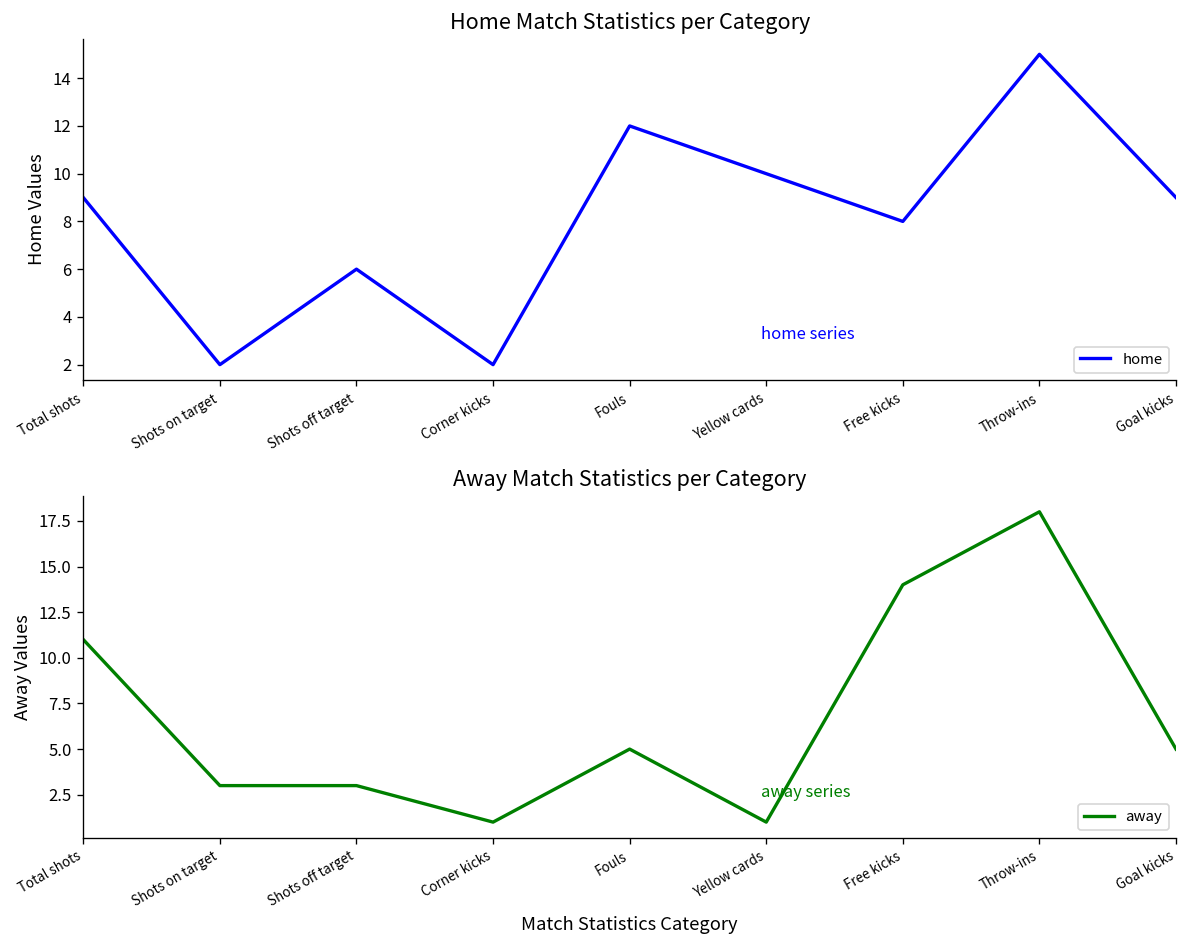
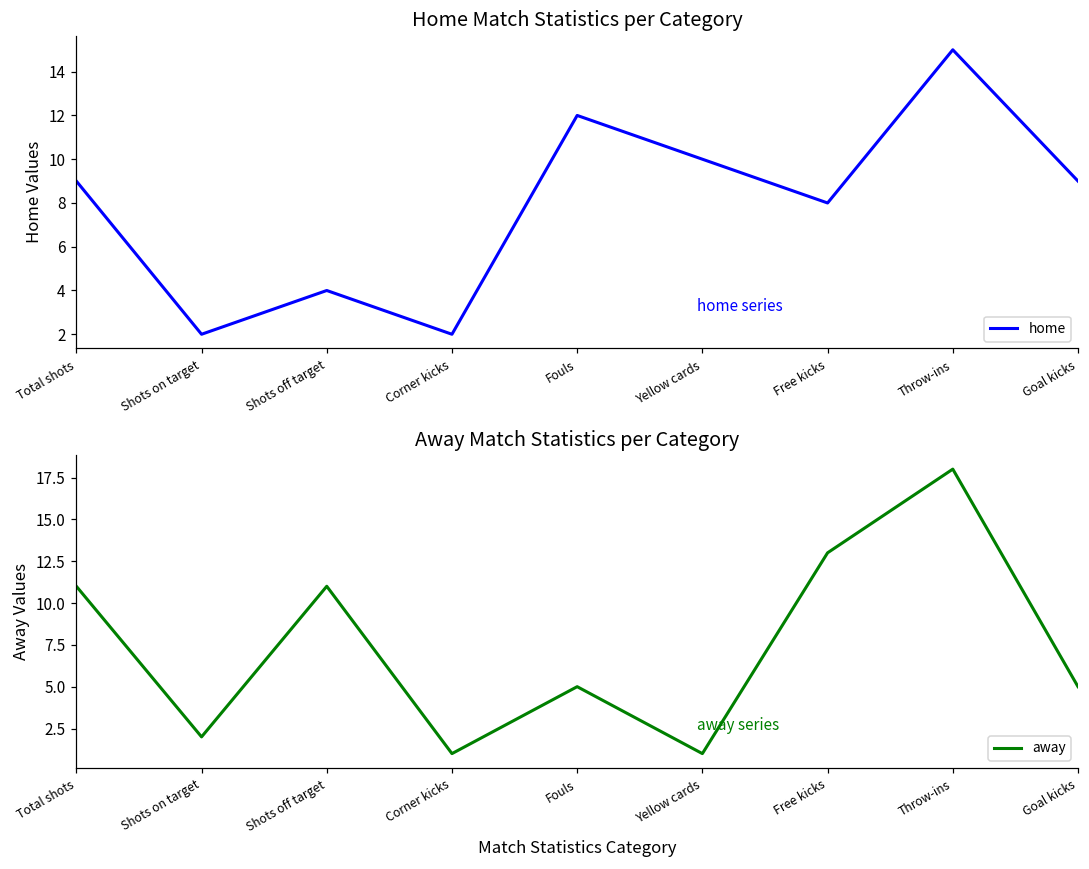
Home Match Statistics per Category, Shots off target: 6 -> 4
Away Match Statistics per Category, Shots on target: 3 -> 2
Away Match Statistics per Category, Shots off target: 3 -> 11
Away Match Statistics per Category, Free kicks: 14 -> 13
